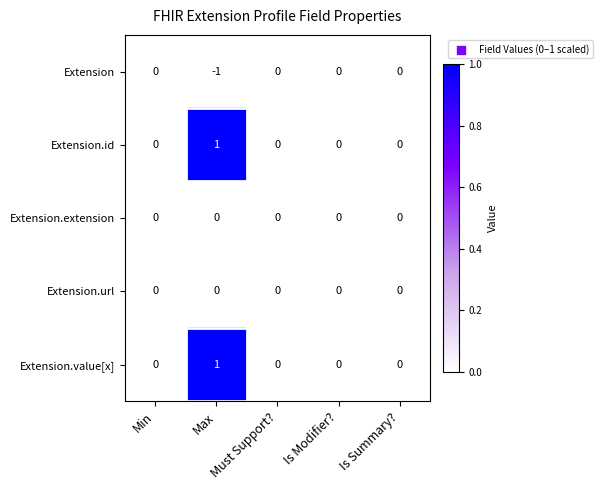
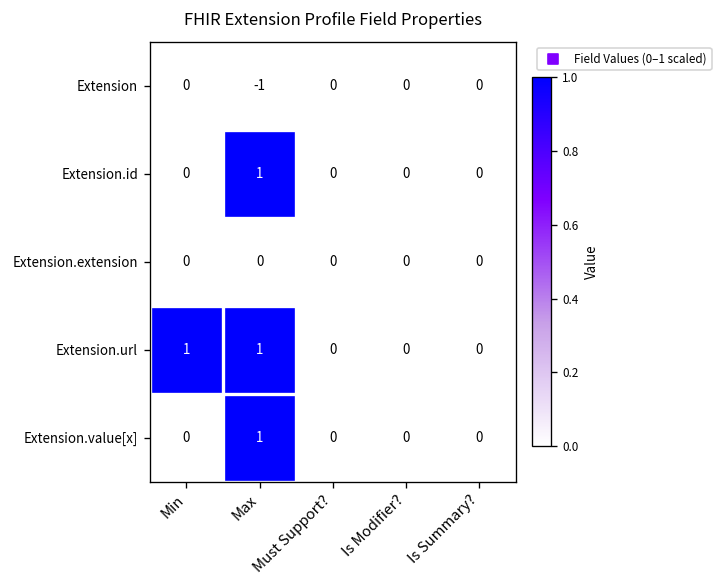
Extension.url, Min: 0 -> 1
Extension.url, Max: 0 -> 1
